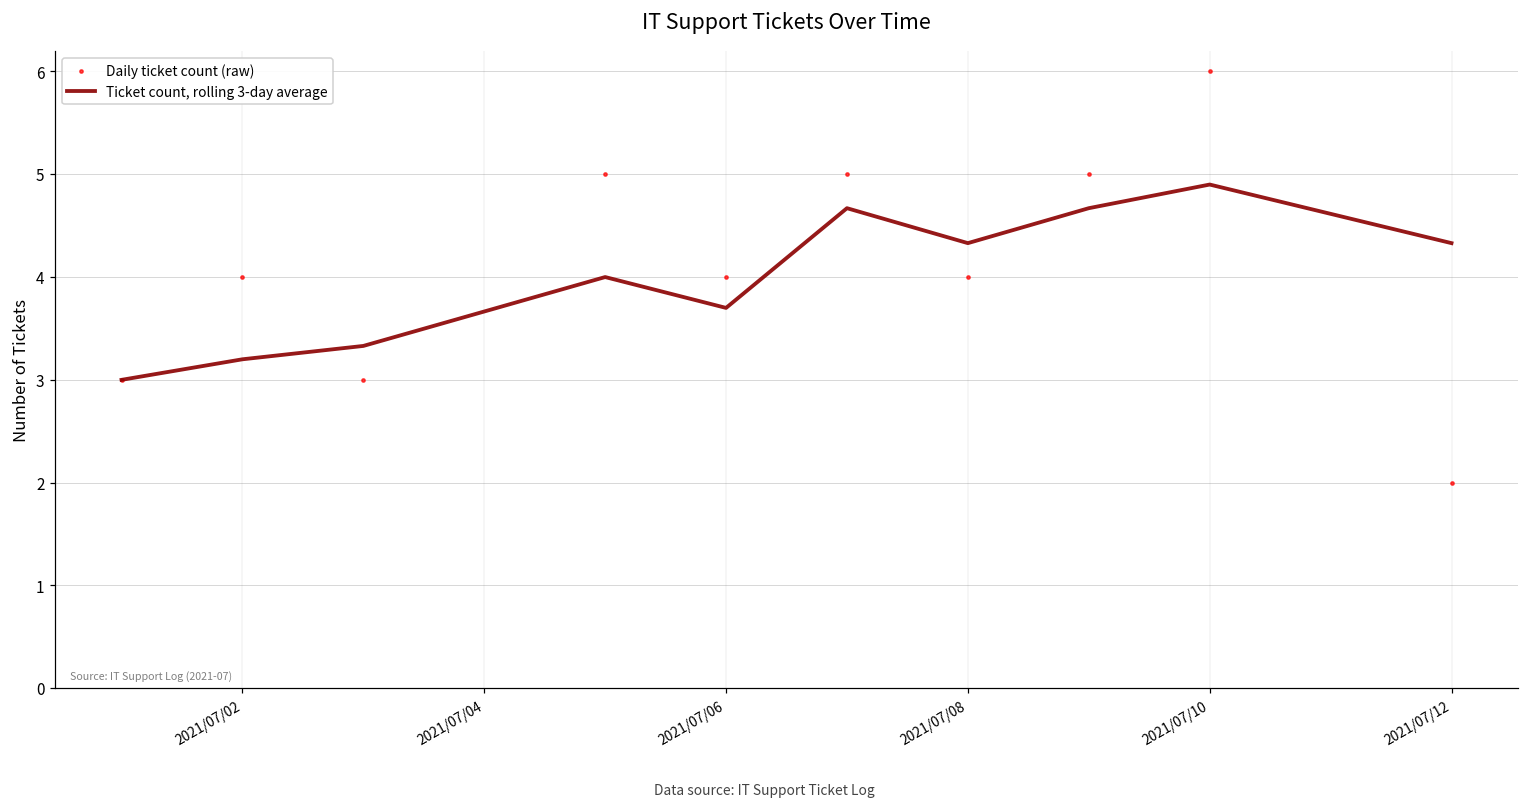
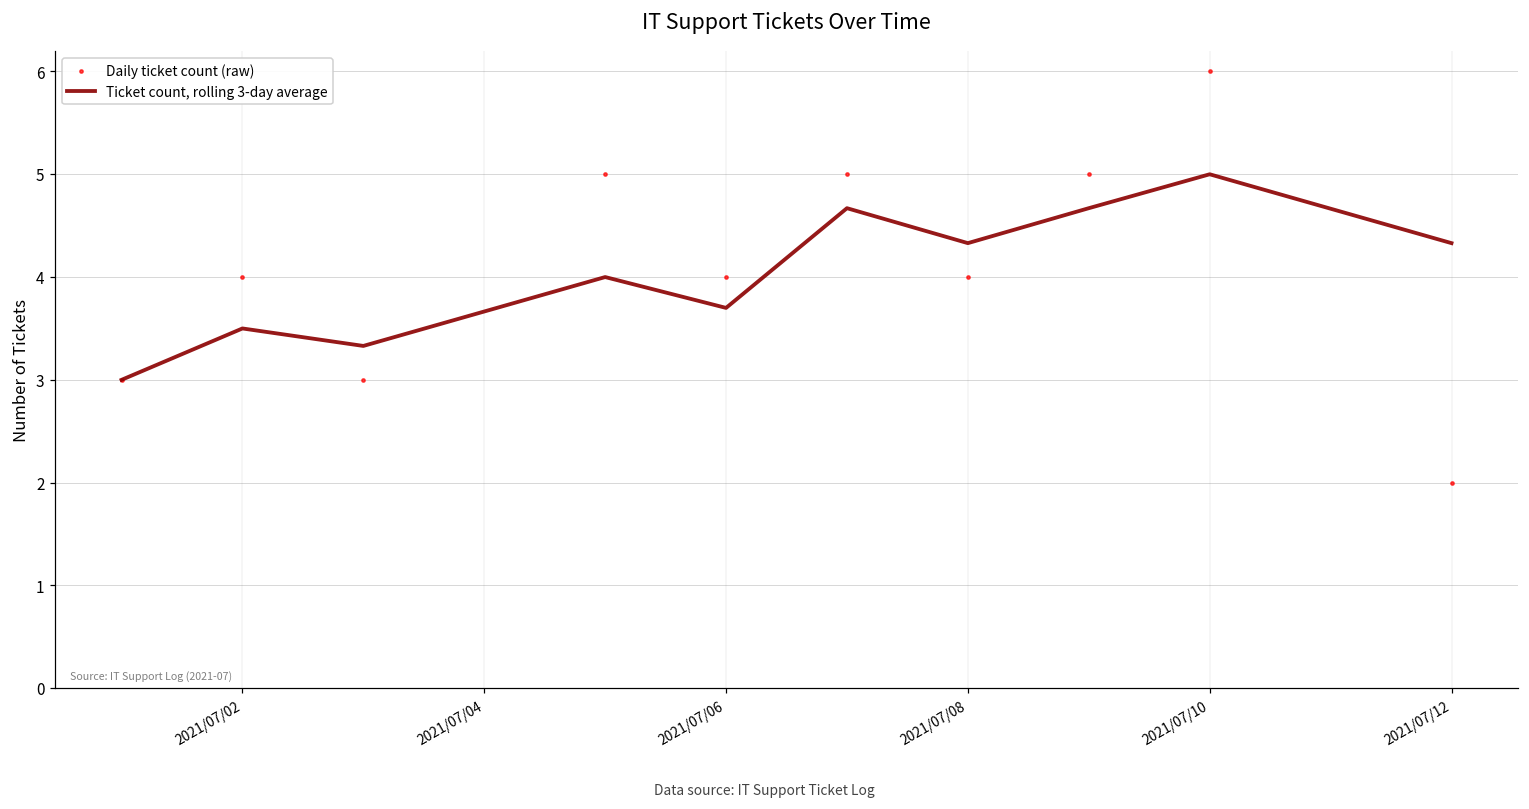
Ticket count, rolling 3-day average, 2021/07/02: 3.2 -> 3.5
Ticket count, rolling 3-day average, 2021/07/10: 4.9 -> 5.0
